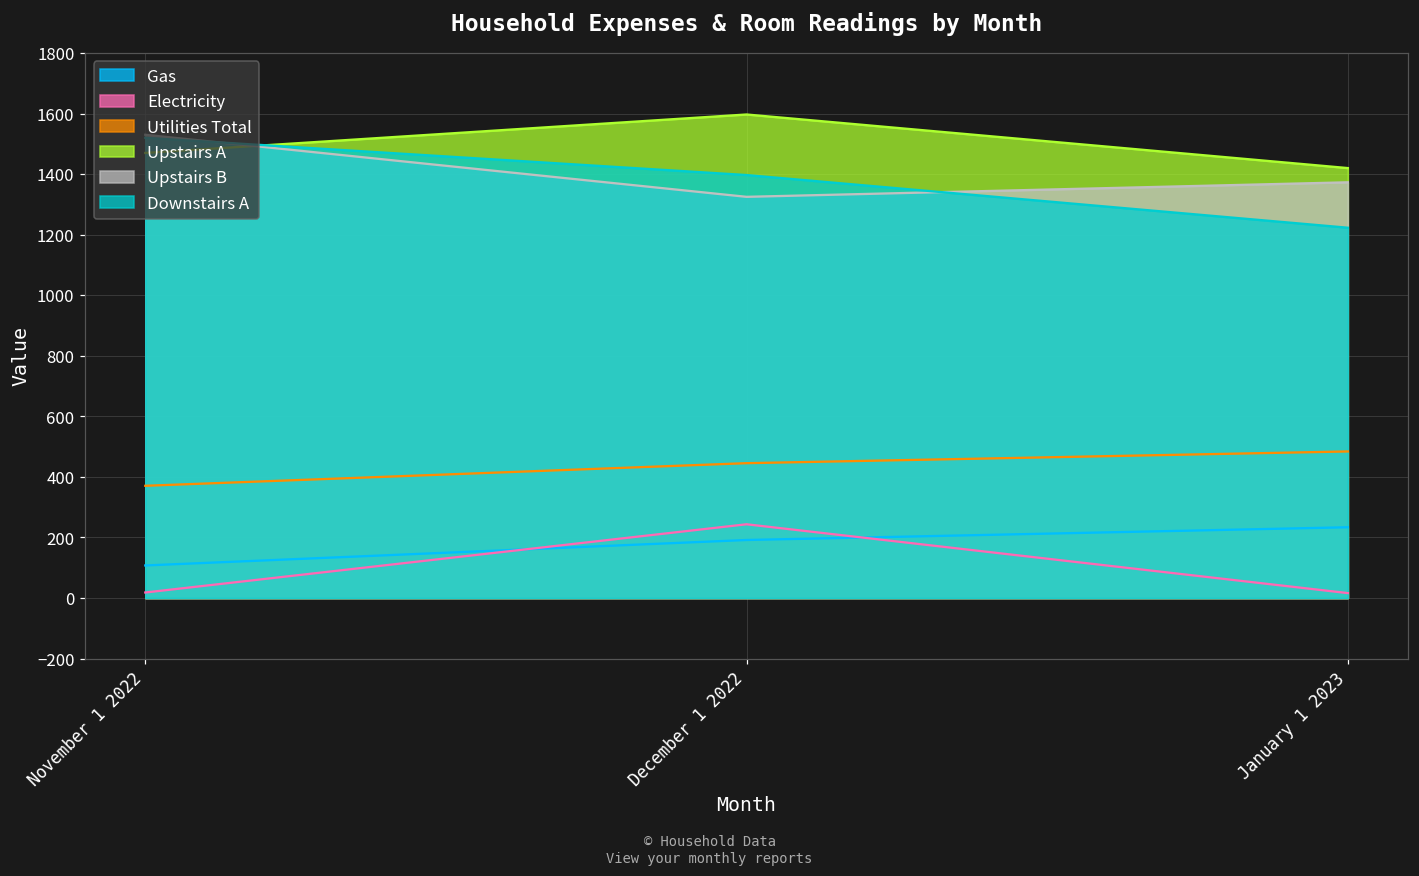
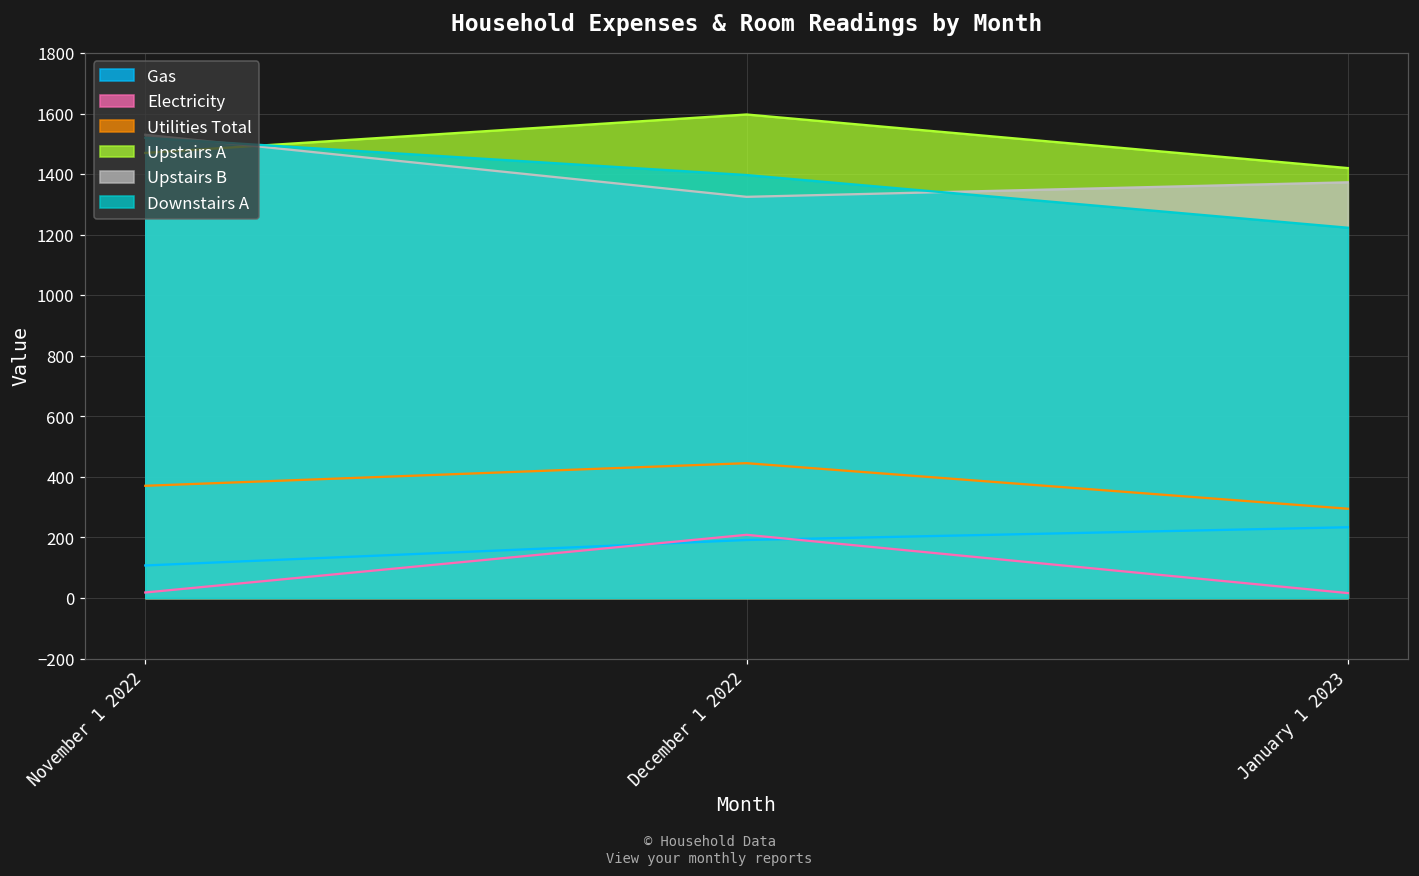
Electricity, December 1 2022: 240 -> 210
Utilities Total, January 1 2023: 480 -> 290
